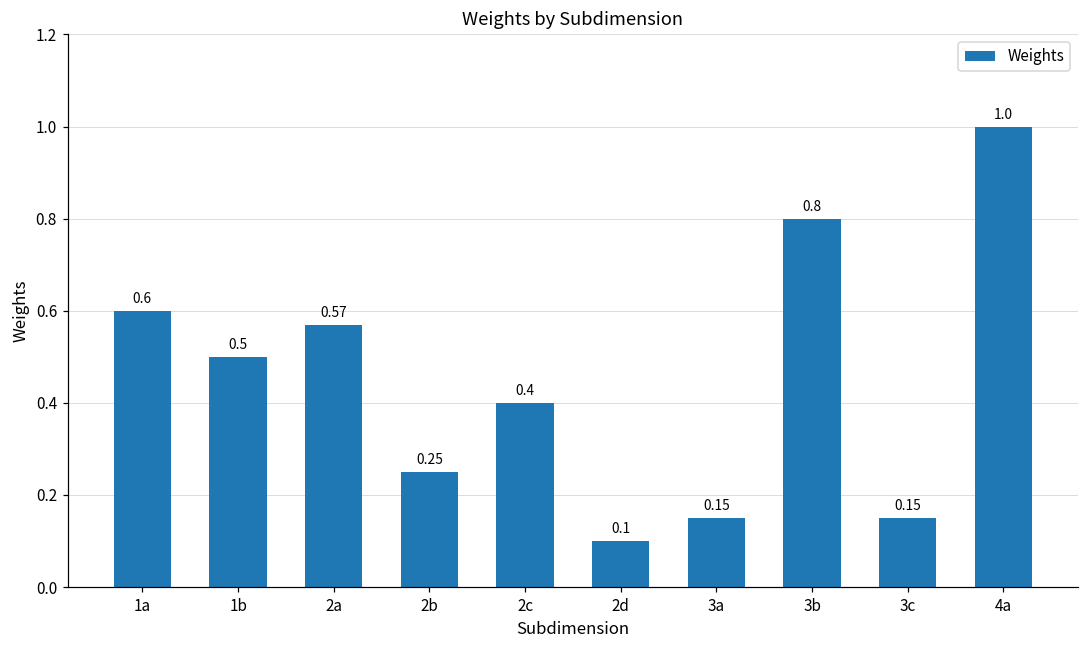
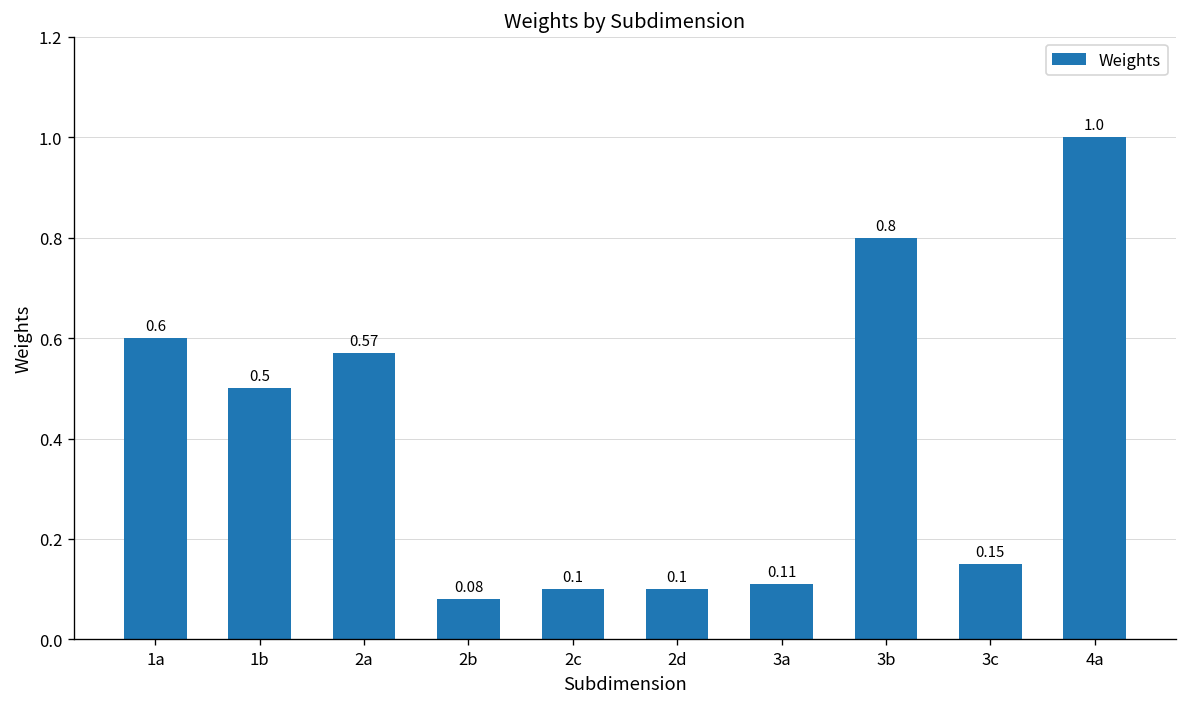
2b: 0.25 -> 0.08
2c: 0.4 -> 0.1
3a: 0.15 -> 0.11
